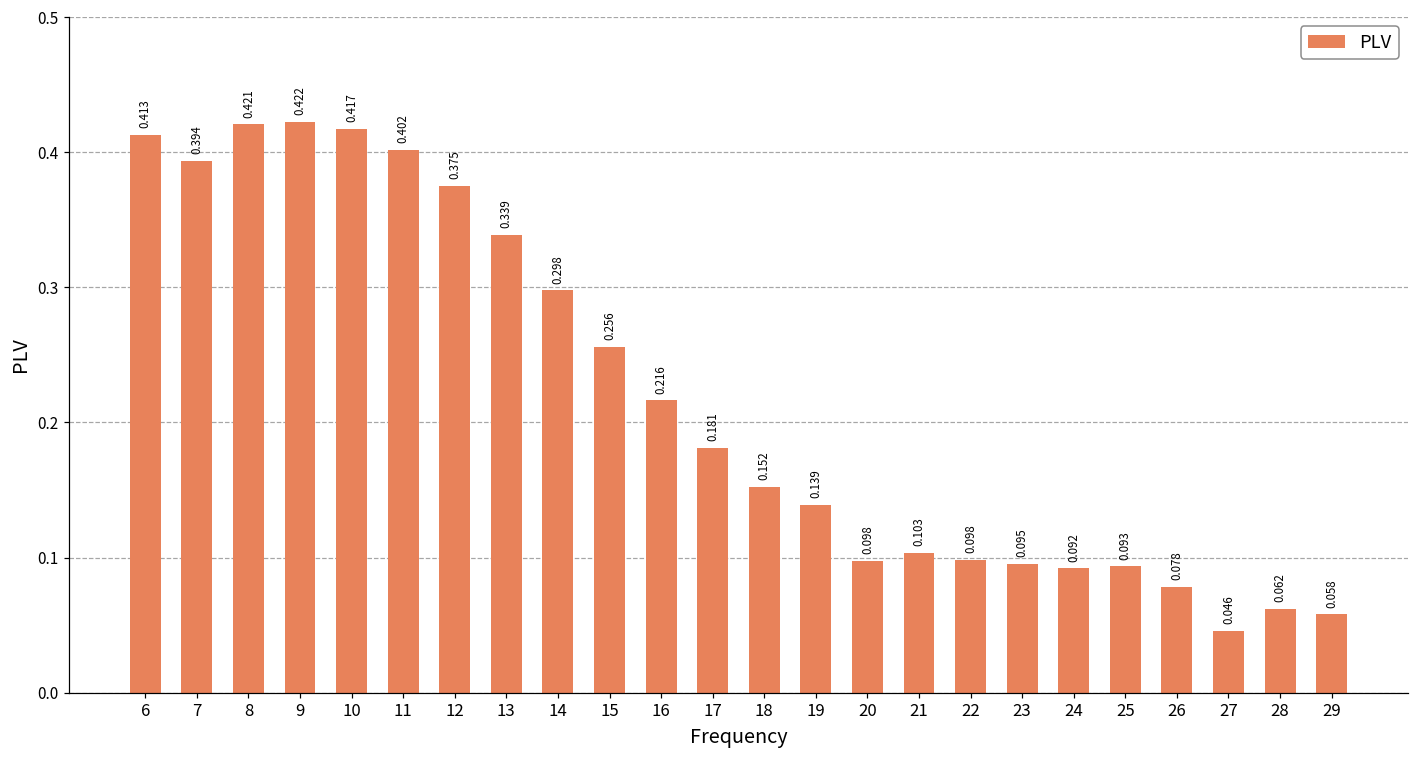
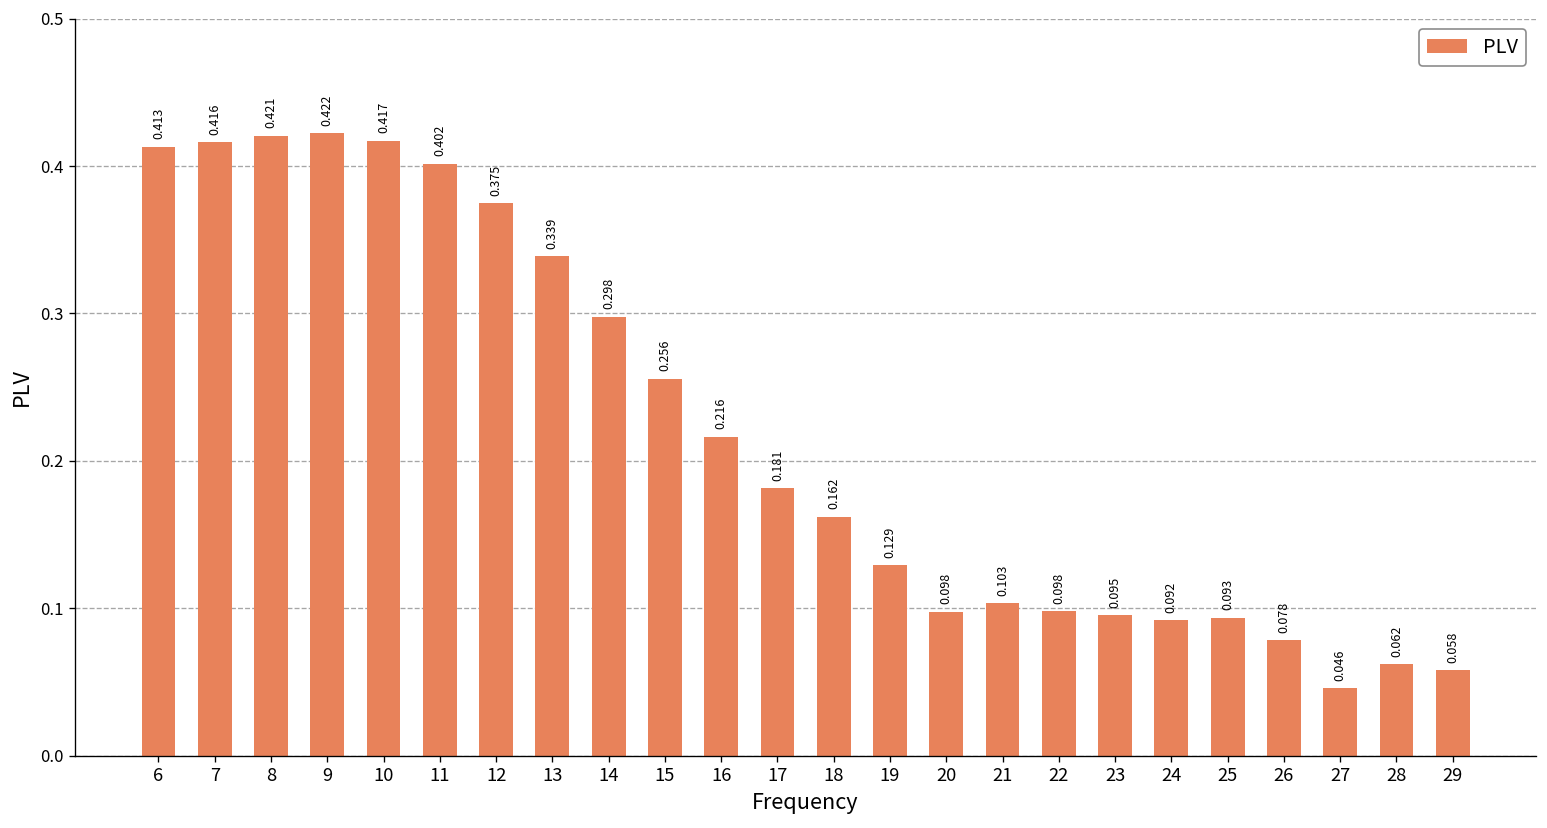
7: 0.394 -> 0.416
18: 0.152 -> 0.162
19: 0.139 -> 0.129
